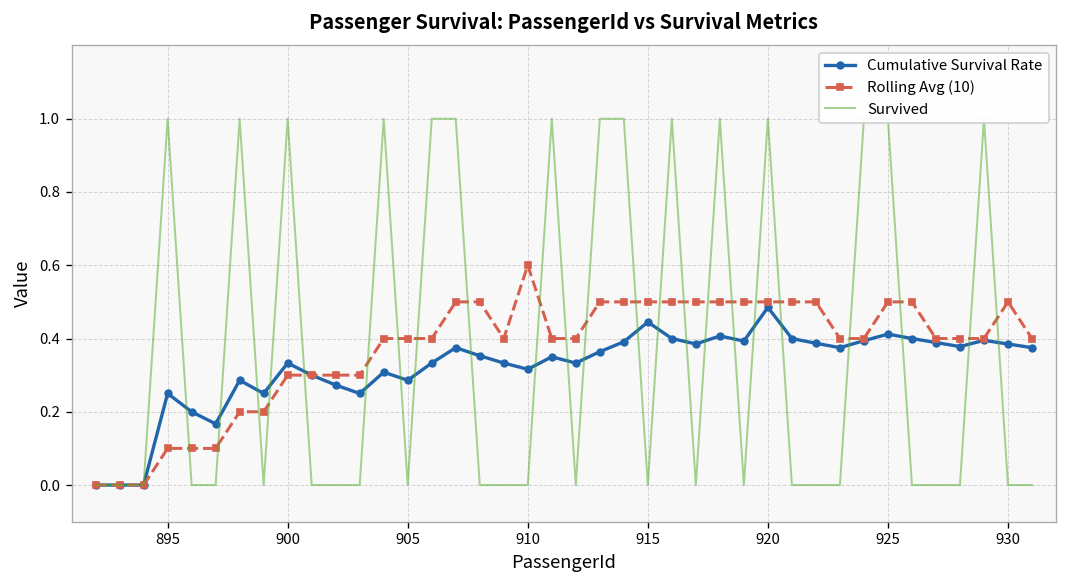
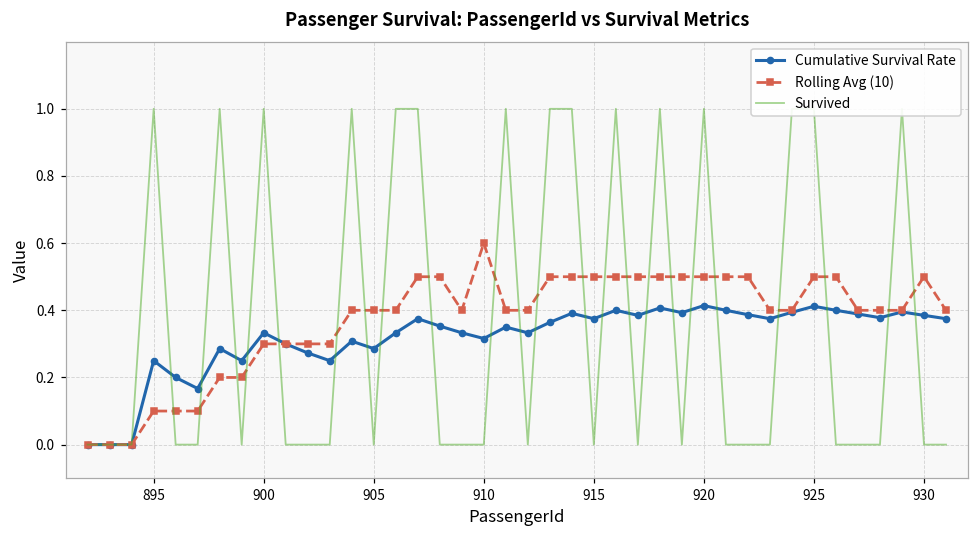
Cumulative Survival Rate, 915: 0.45 -> 0.38
Cumulative Survival Rate, 920: 0.49 -> 0.41
